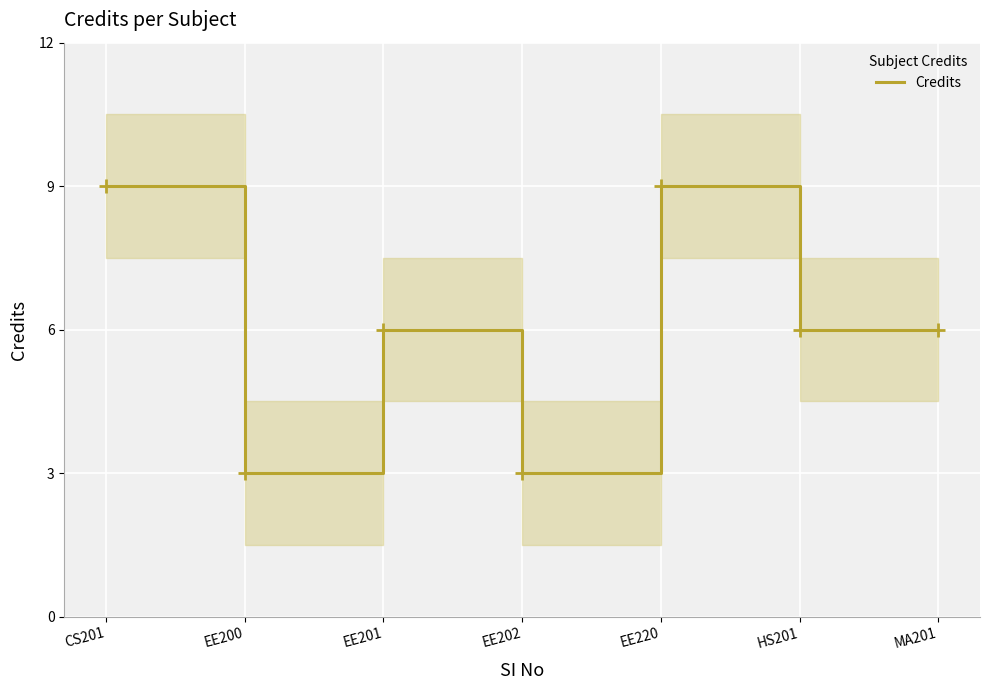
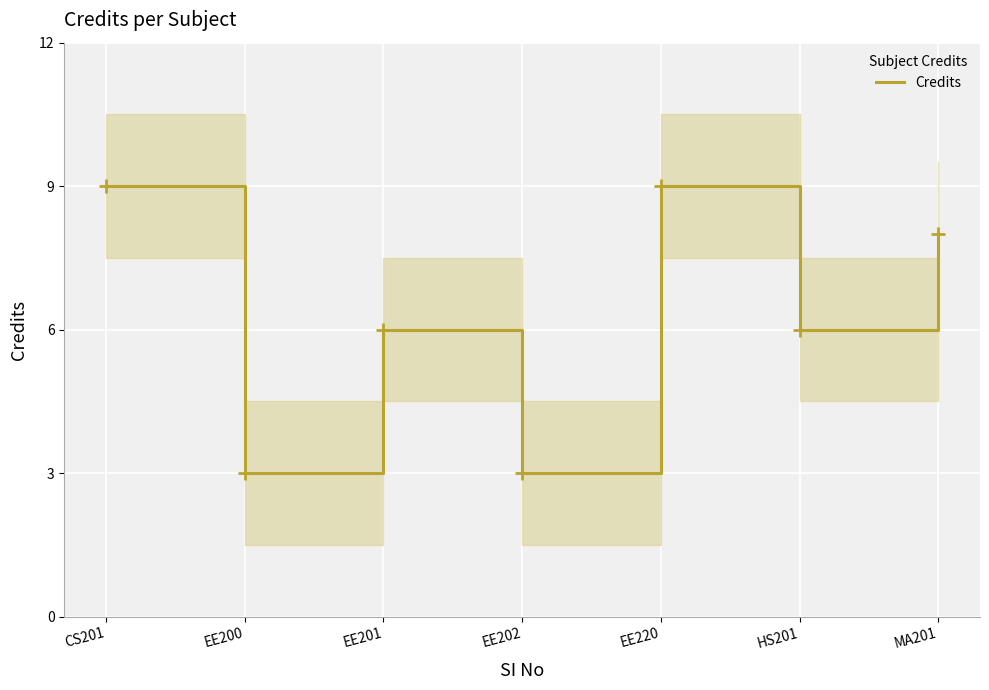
Credits, MA201: 6 -> 8
